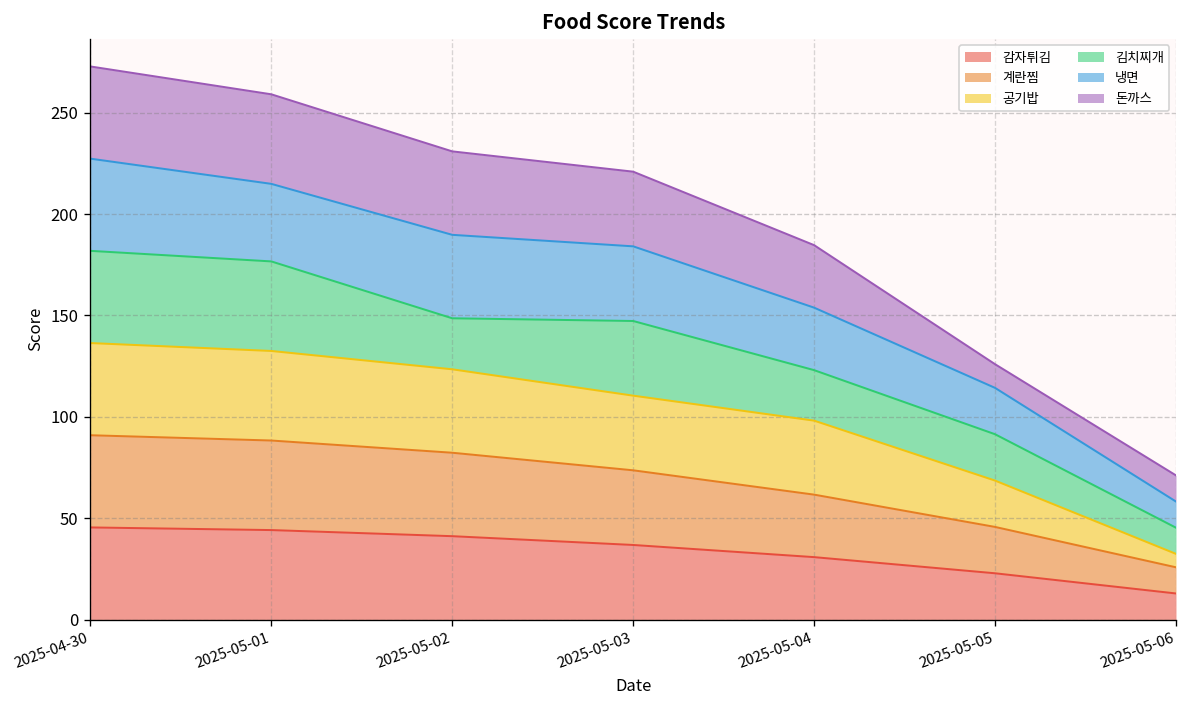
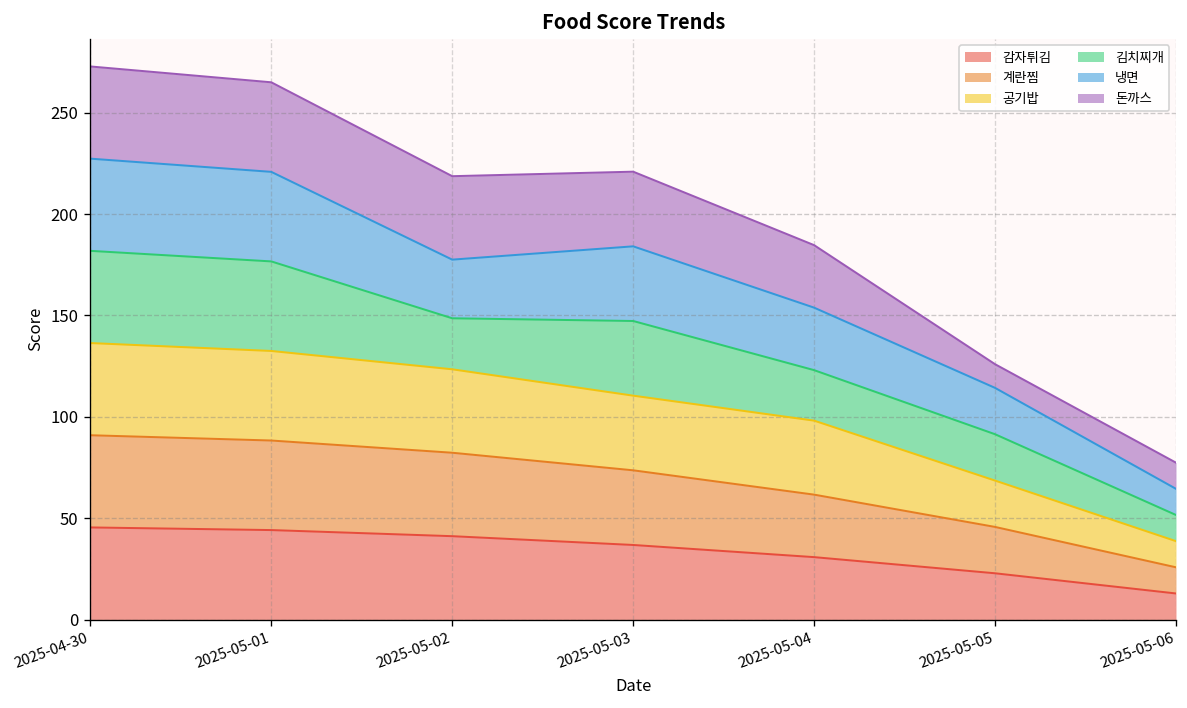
냉면, 2025-05-01: 38 -> 44
냉면, 2025-05-02: 41 -> 29
공기밥, 2025-05-06: 7 -> 13
